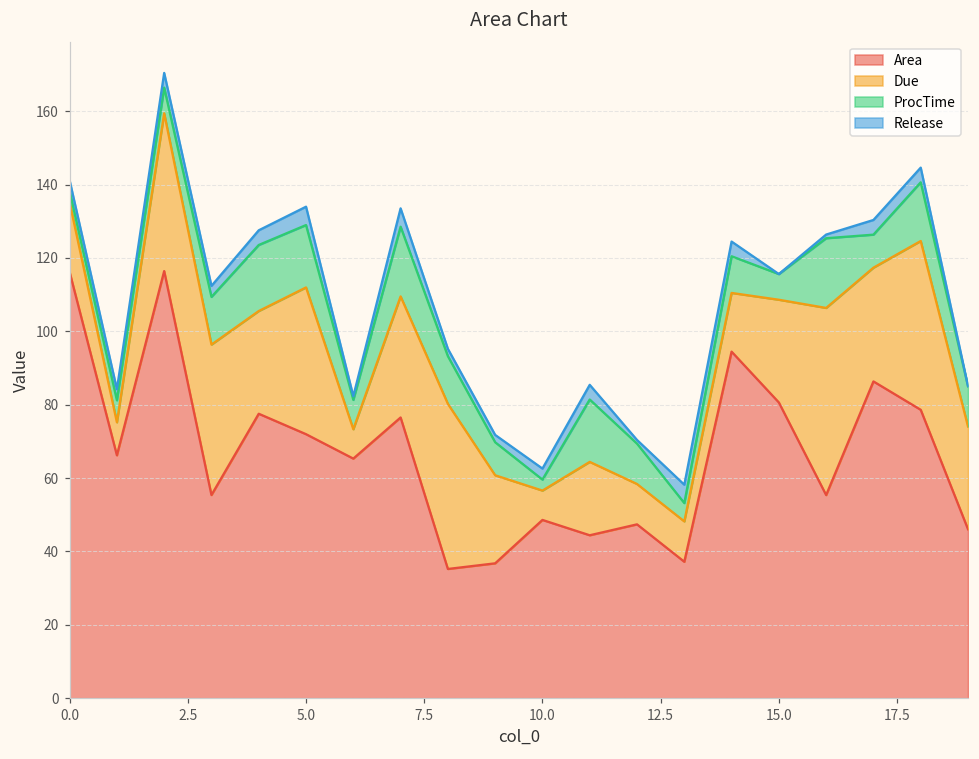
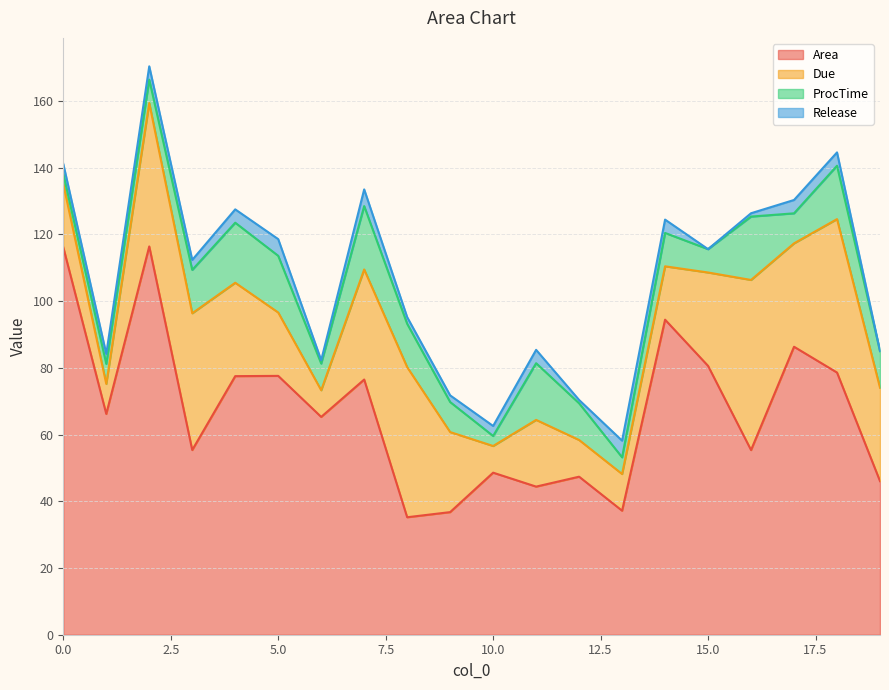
Area, 5.0: 72 -> 78
Due, 5.0: 40 -> 19
